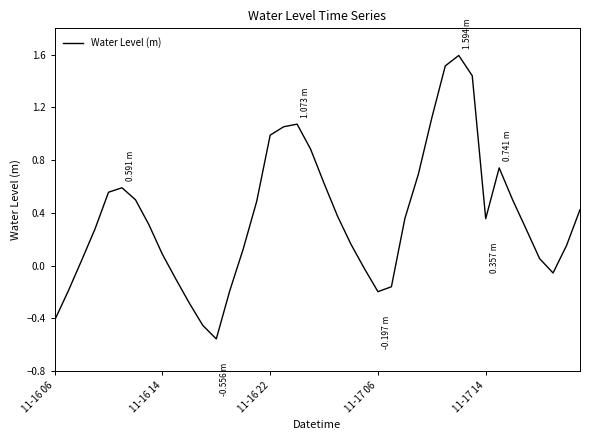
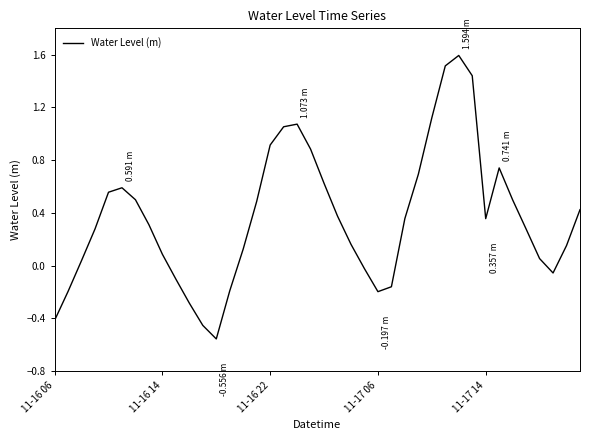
11-16 22: 0.99 -> 0.91
